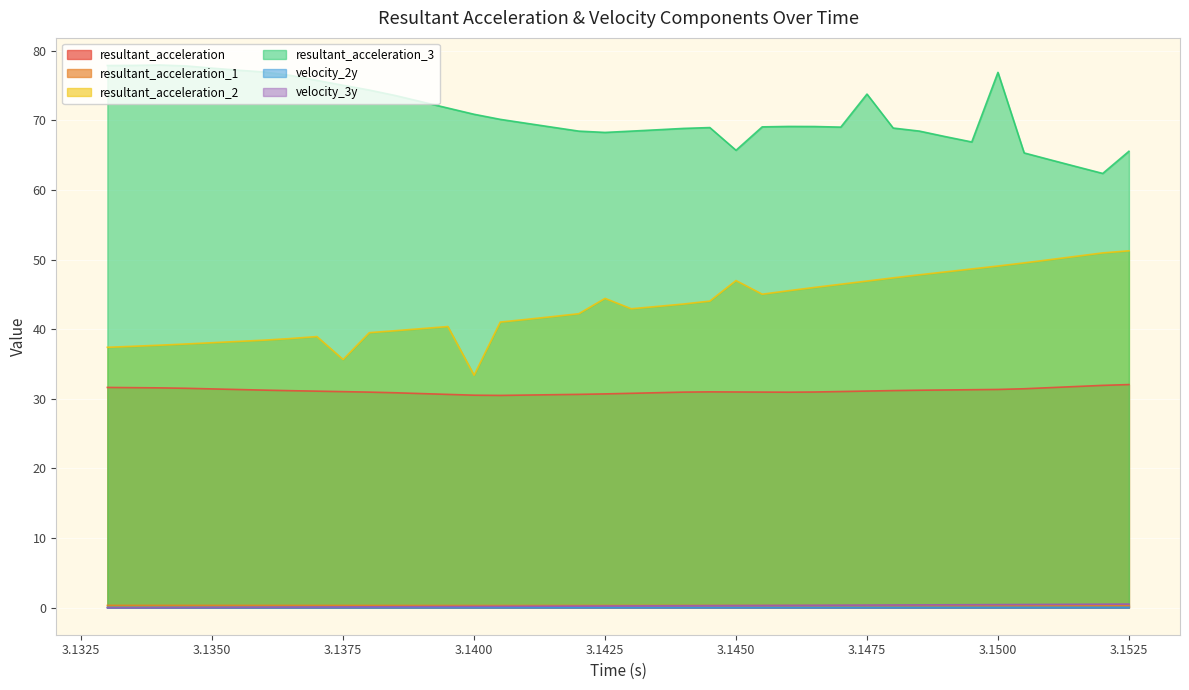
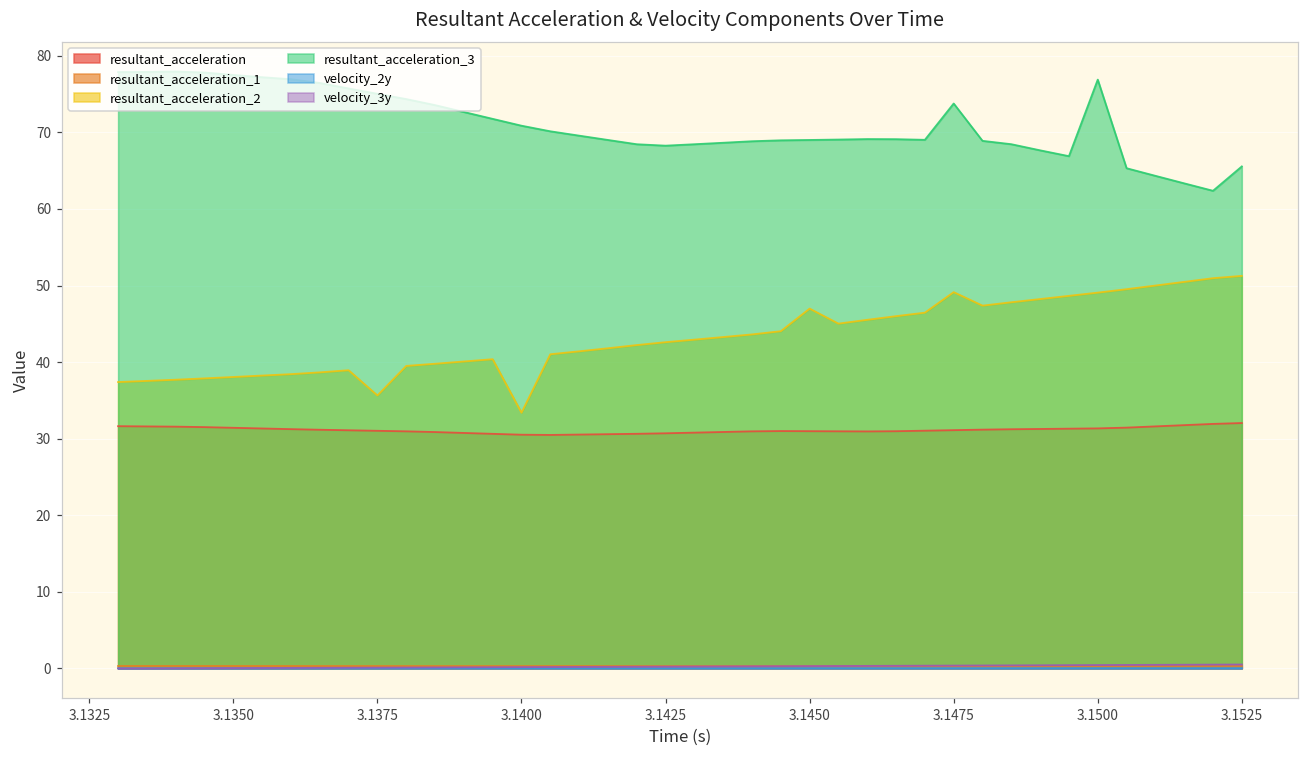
resultant_acceleration_2, 3.1425: 44 -> 43
resultant_acceleration_3, 3.1450: 66 -> 69
resultant_acceleration_2, 3.1475: 47 -> 49
